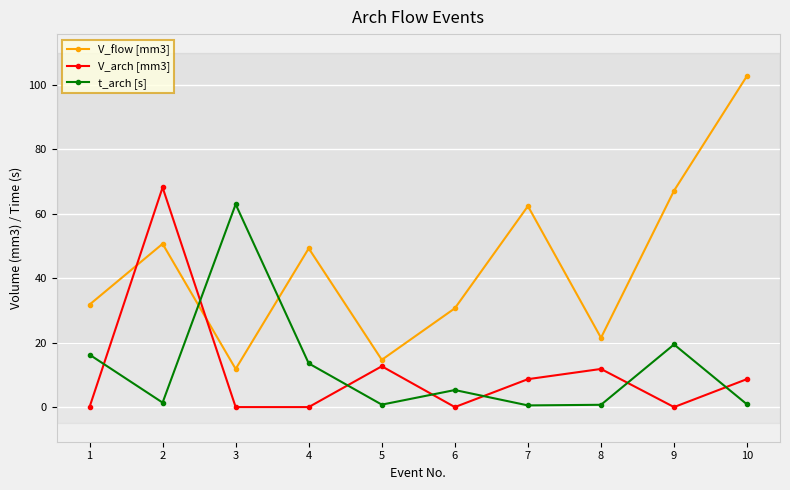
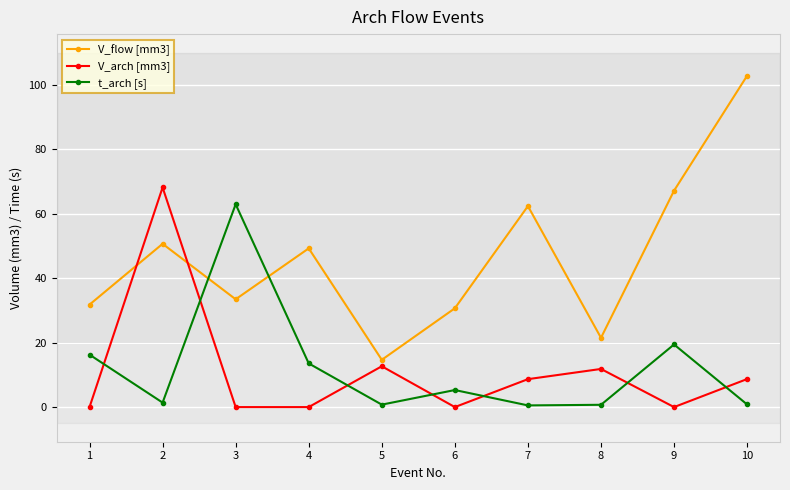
V_flow [mm3], 3: 12 -> 33
